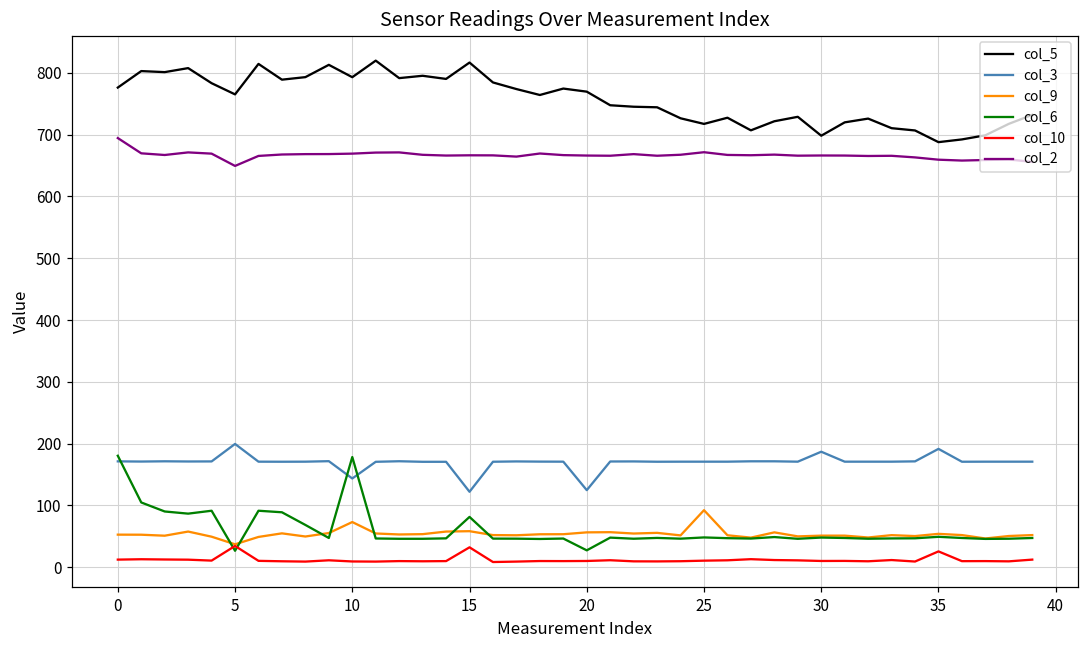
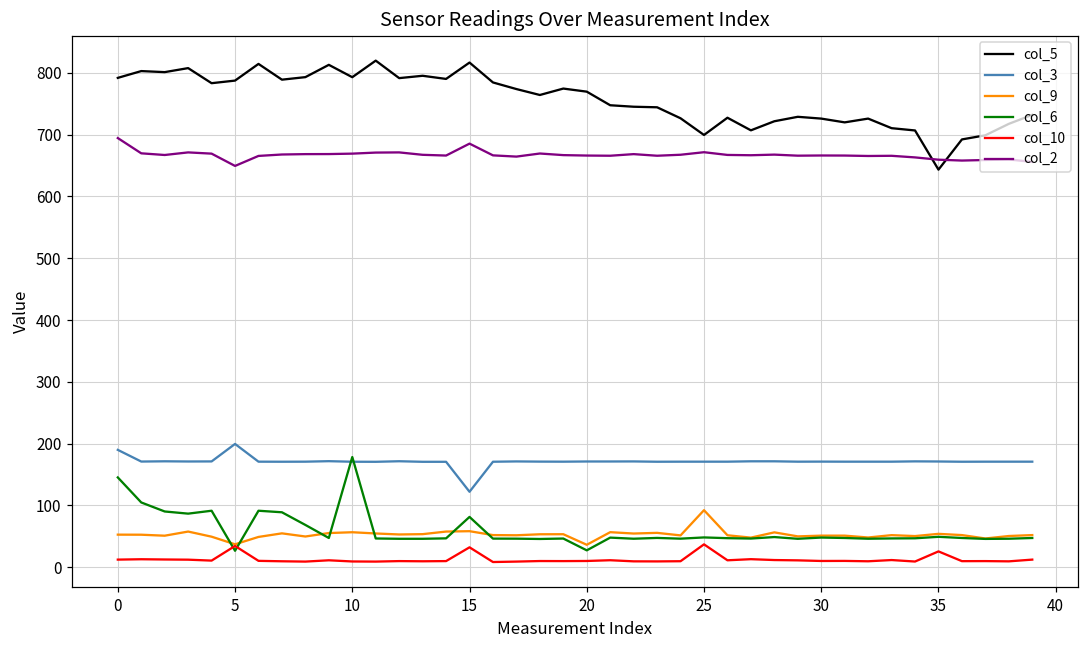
col_5, 0: 780 -> 790
col_3, 0: 170 -> 190
col_6, 0: 180 -> 150
col_5, 5: 770 -> 790
col_3, 10: 140 -> 170
col_9, 10: 70 -> 60
col_2, 15: 670 -> 690
col_3, 20: 120 -> 170
col_9, 20: 60 -> 40
col_5, 25: 720 -> 700
col_10, 25: 10 -> 40
col_5, 30: 700 -> 730
col_3, 30: 190 -> 170
col_5, 35: 690 -> 640
col_3, 35: 190 -> 170
